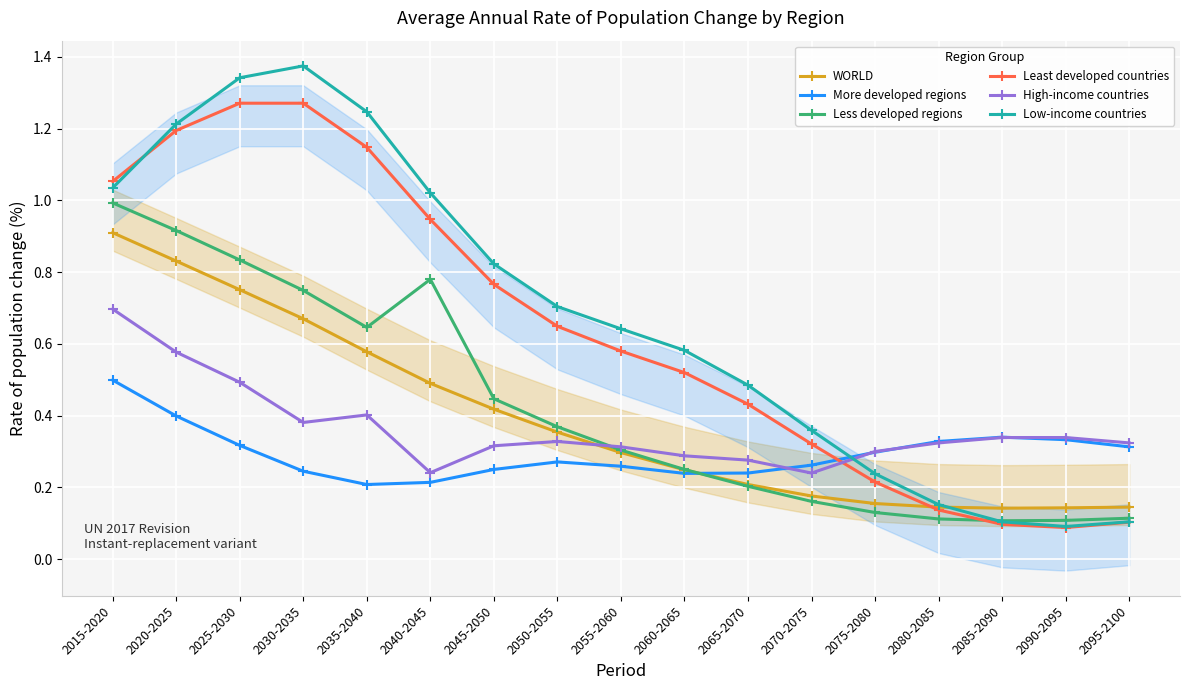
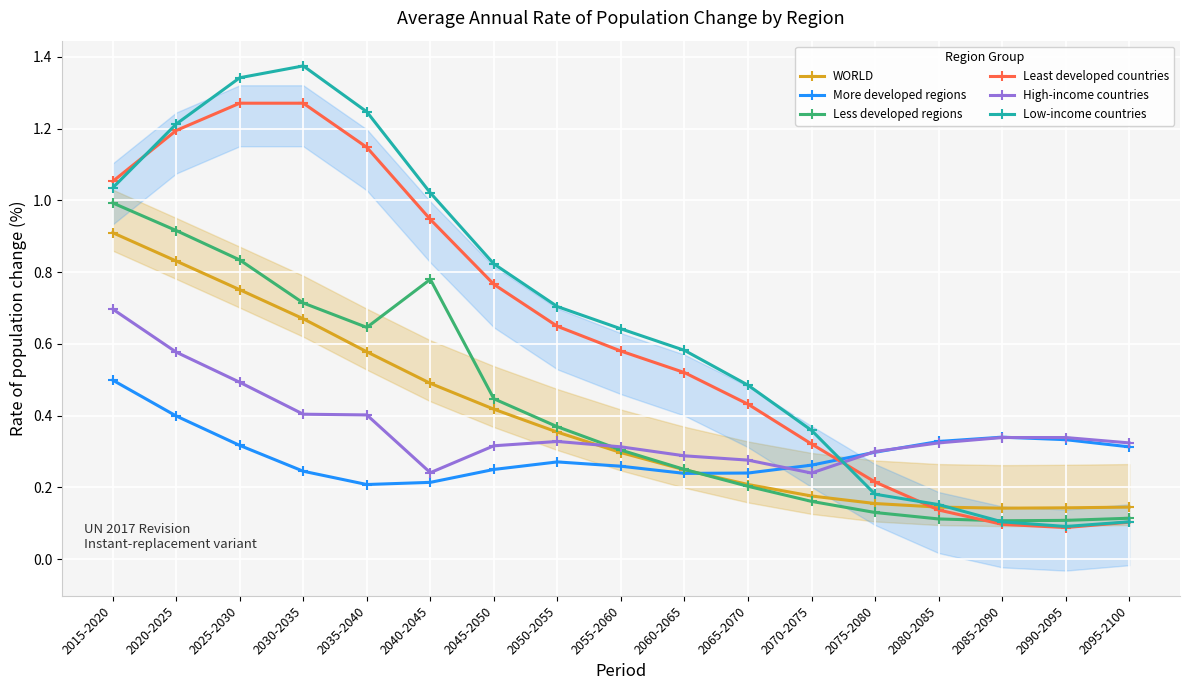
Less developed regions, 2030-2035: 0.75 -> 0.71
High-income countries, 2030-2035: 0.38 -> 0.40
Low-income countries, 2075-2080: 0.24 -> 0.18
